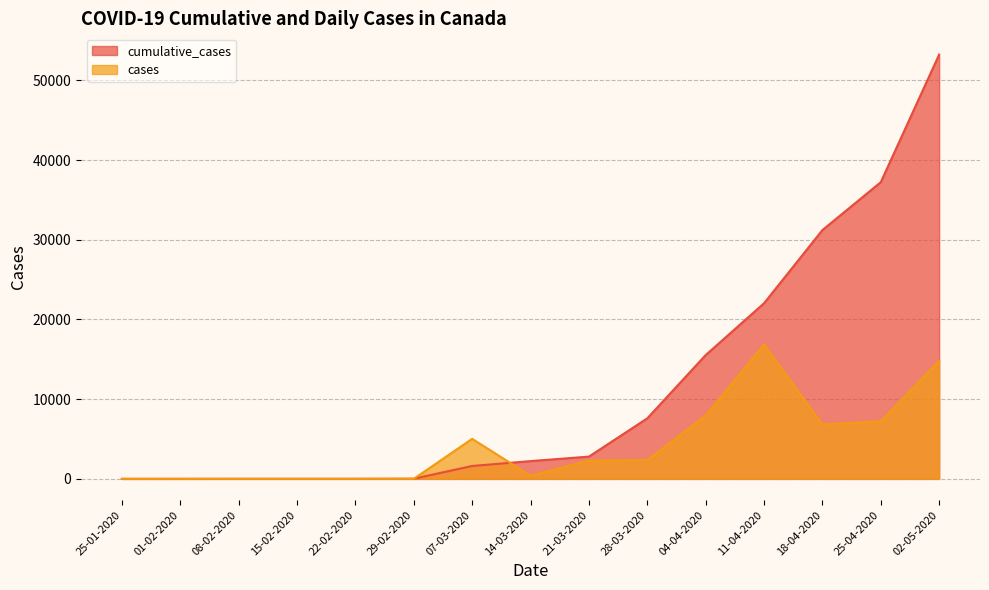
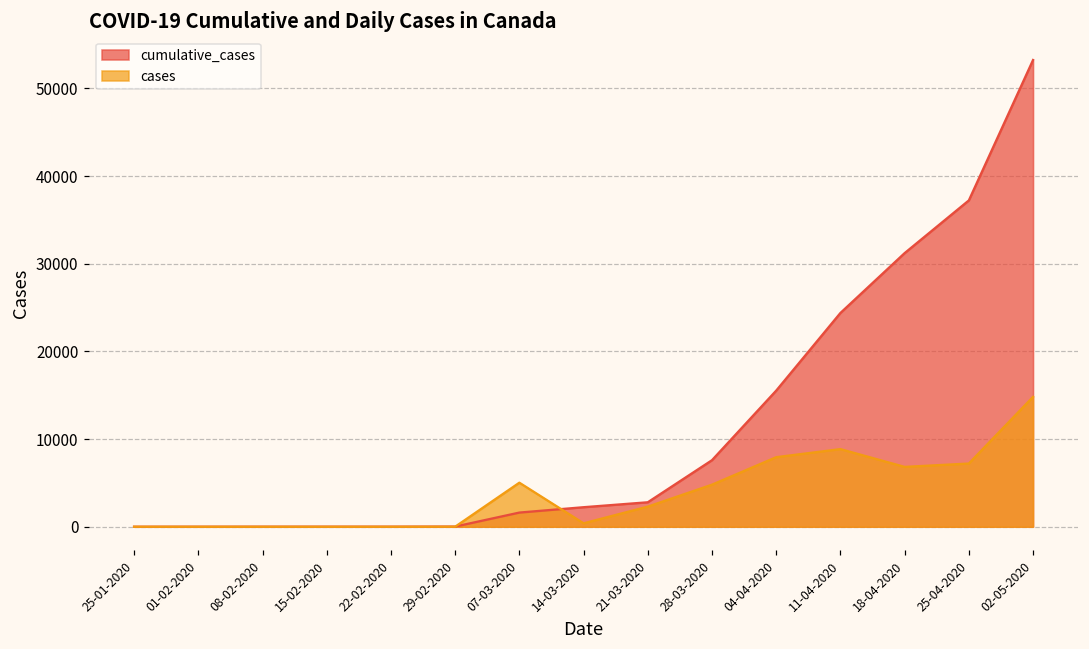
cases, 28-03-2020: 2000 -> 5000
cumulative_cases, 11-04-2020: 22000 -> 24000
cases, 11-04-2020: 17000 -> 9000
